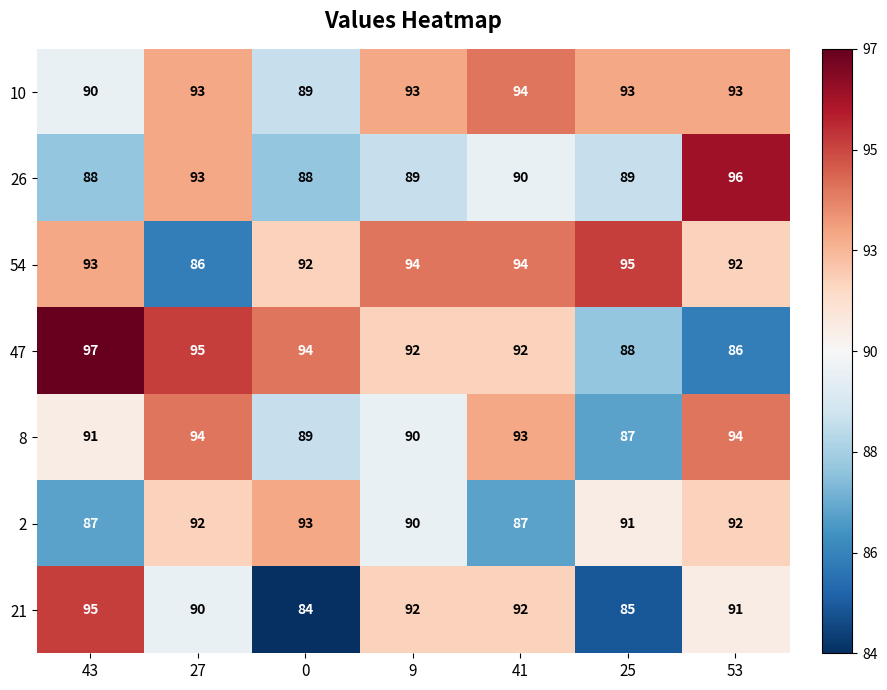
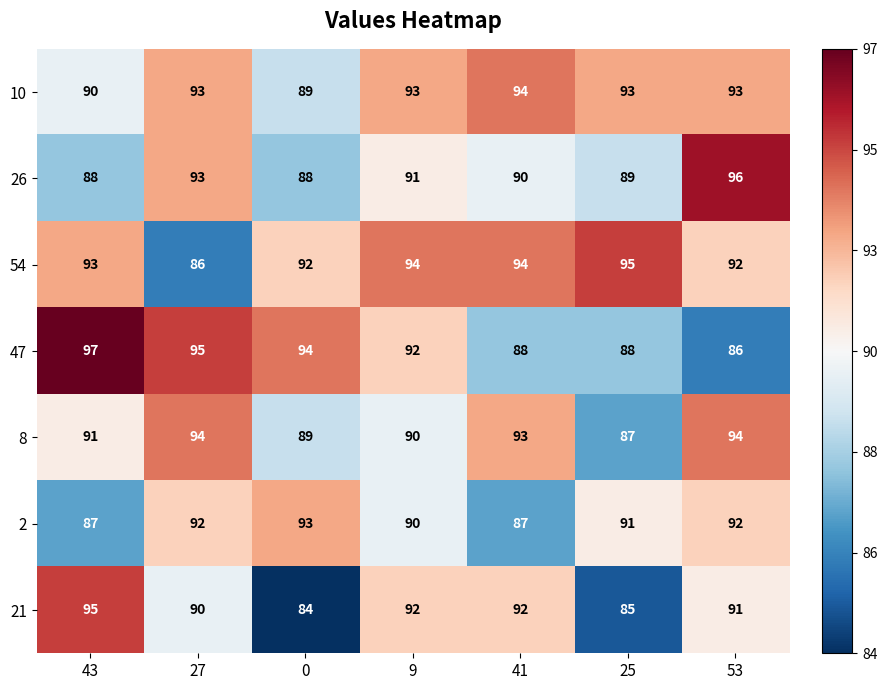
26, 9: 89 -> 91
47, 41: 92 -> 88
